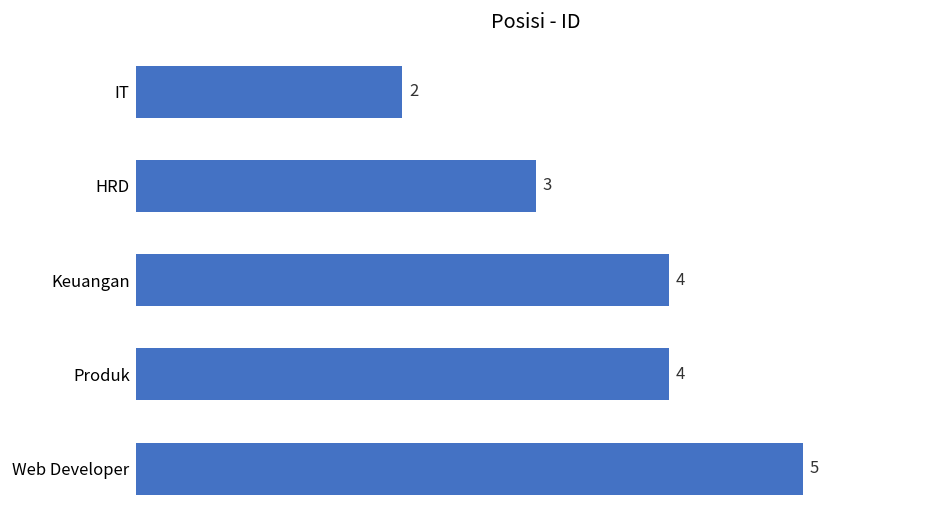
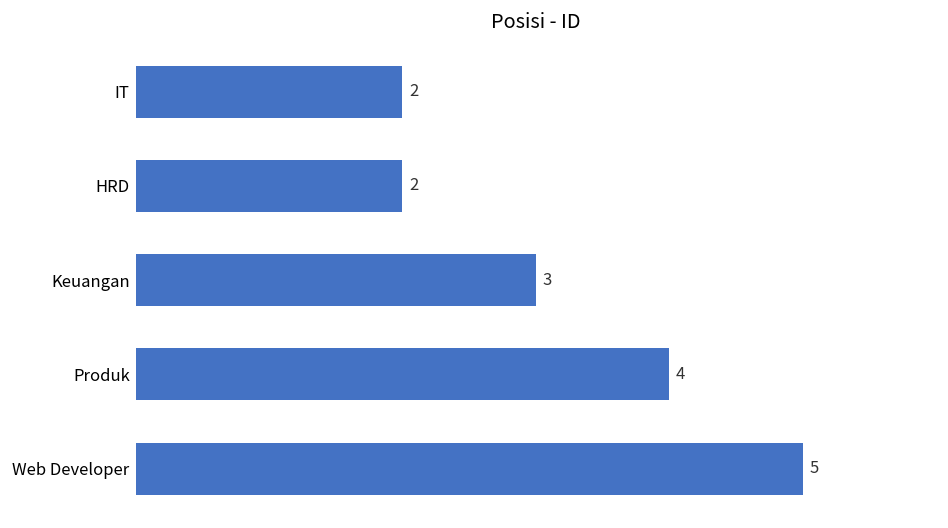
HRD: 3 -> 2
Keuangan: 4 -> 3
